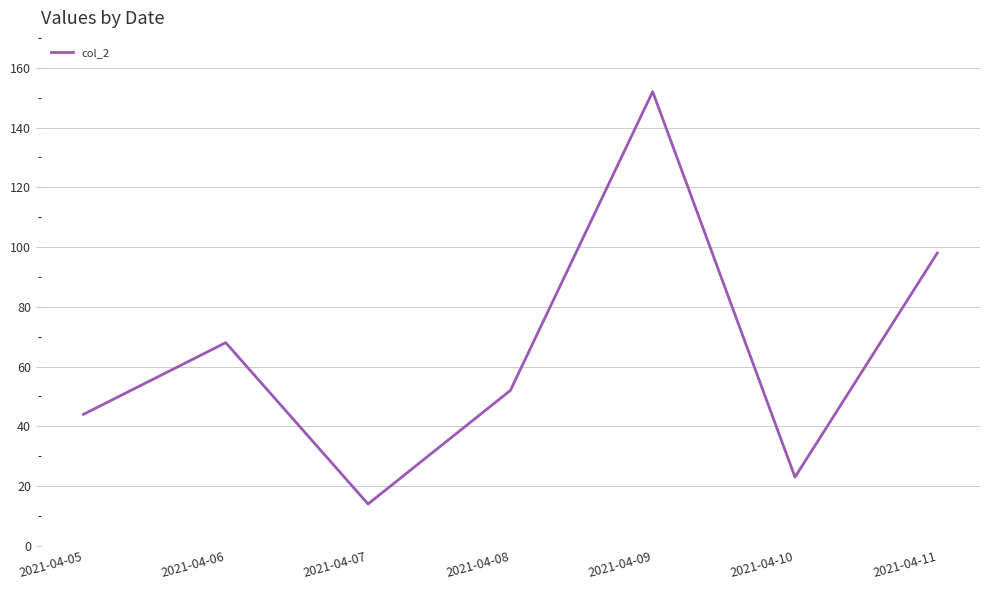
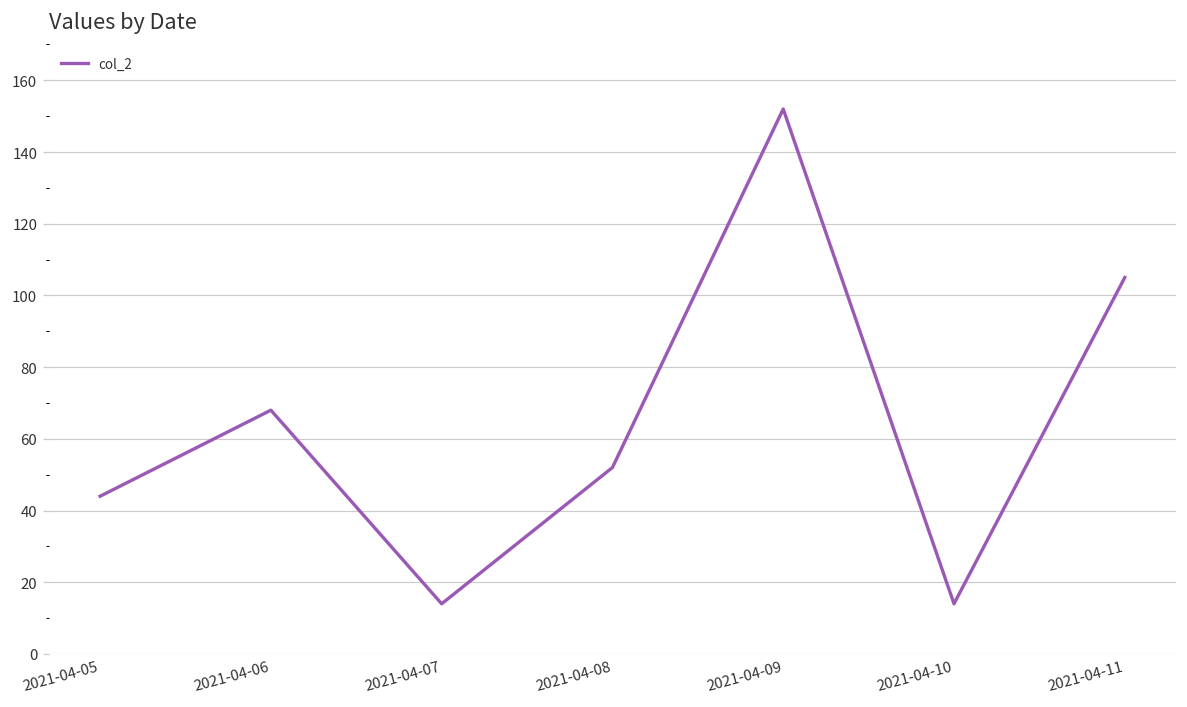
2021-04-10: 23 -> 14
2021-04-11: 98 -> 105
